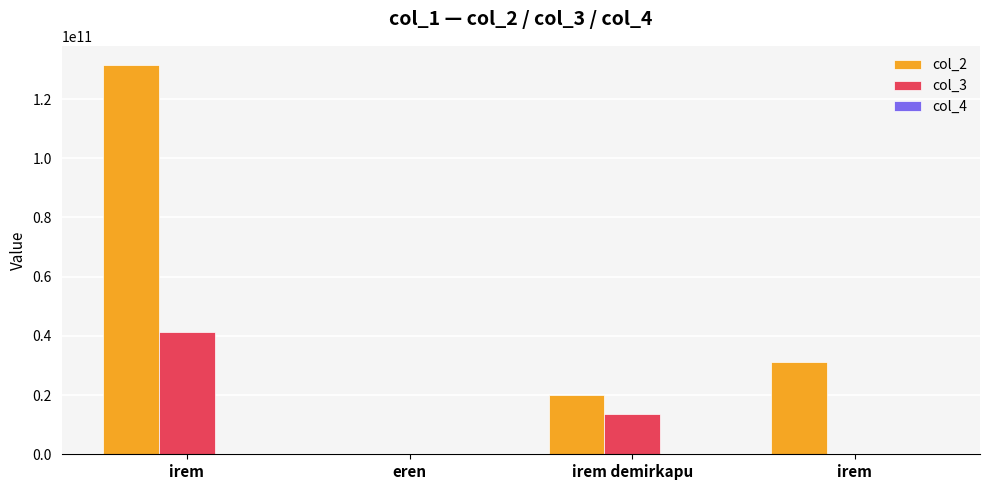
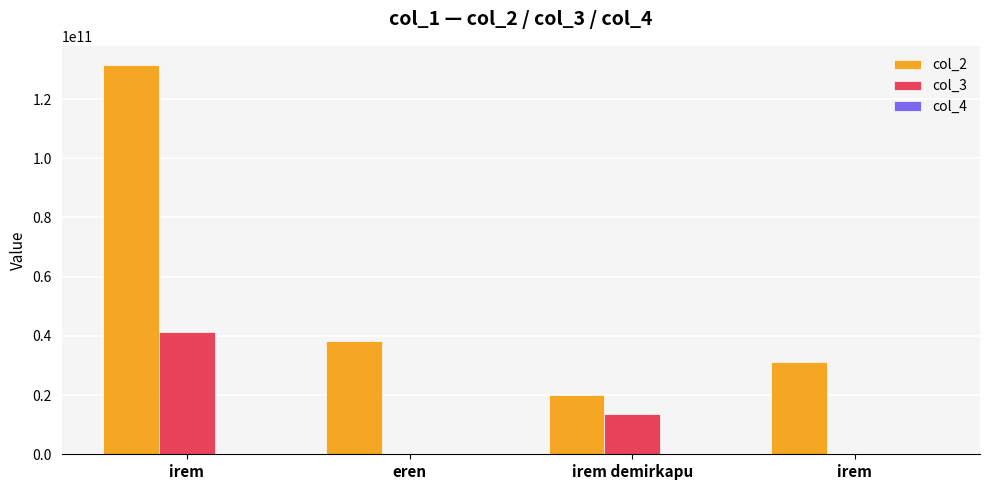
col_2, eren: 0 -> 38000000000
